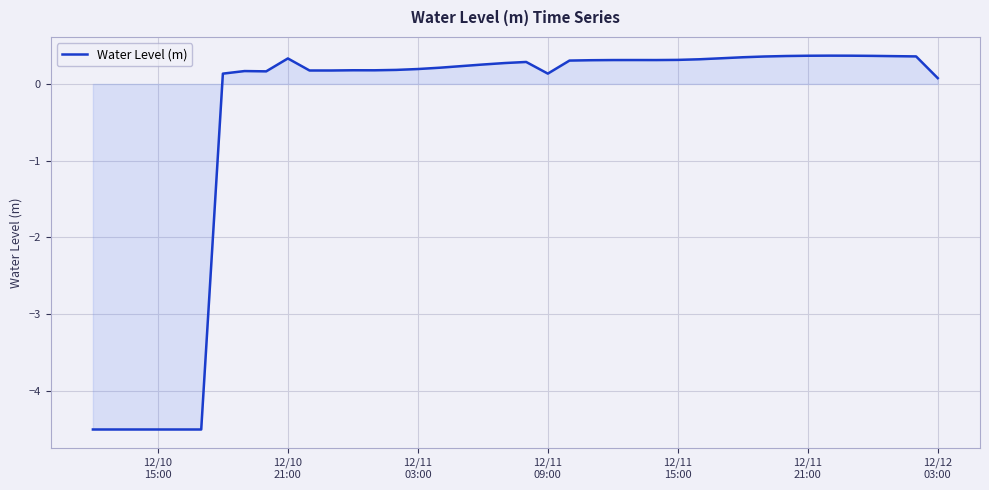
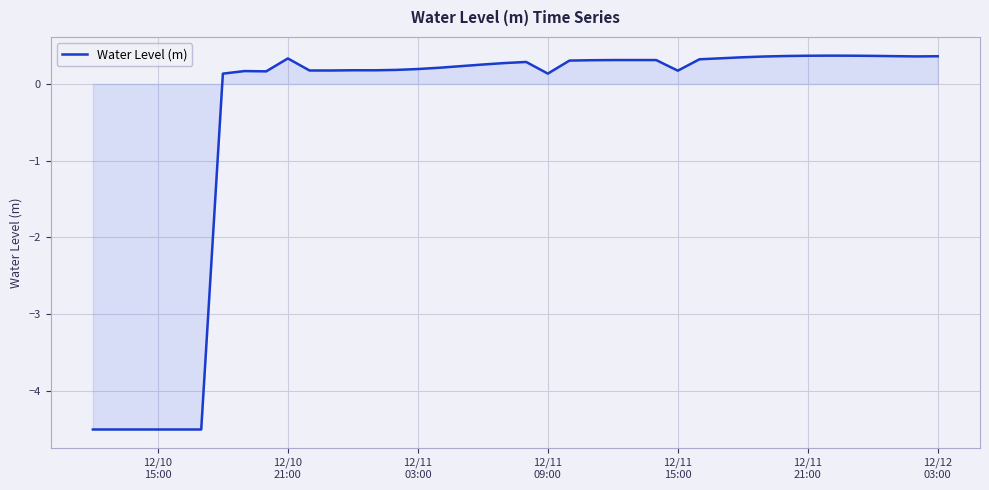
Water Level (m), 12/11 15:00: 0.3 -> 0.2
Water Level (m), 12/12 03:00: 0.1 -> 0.4
